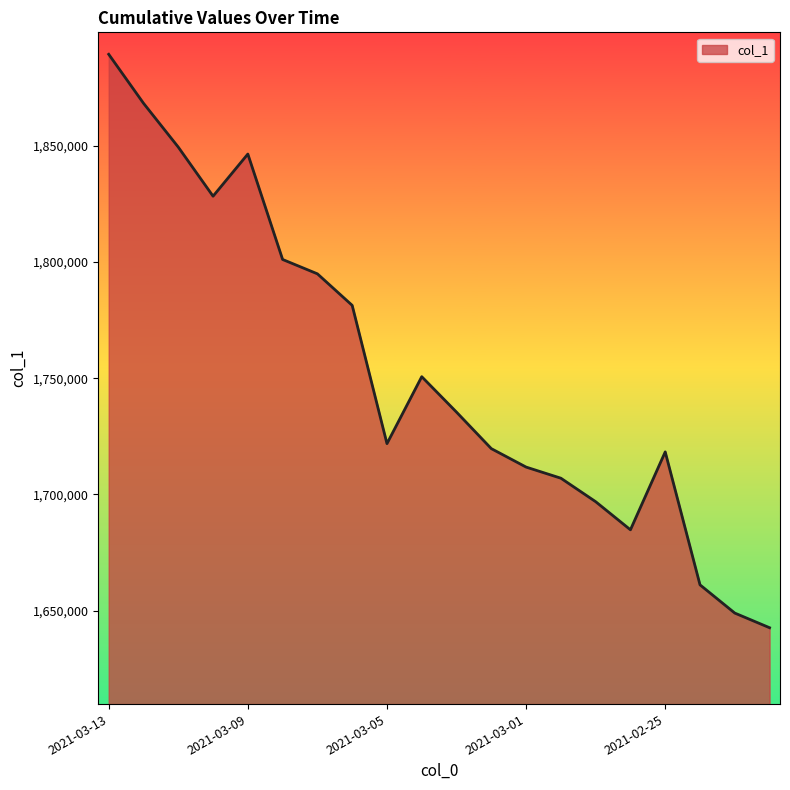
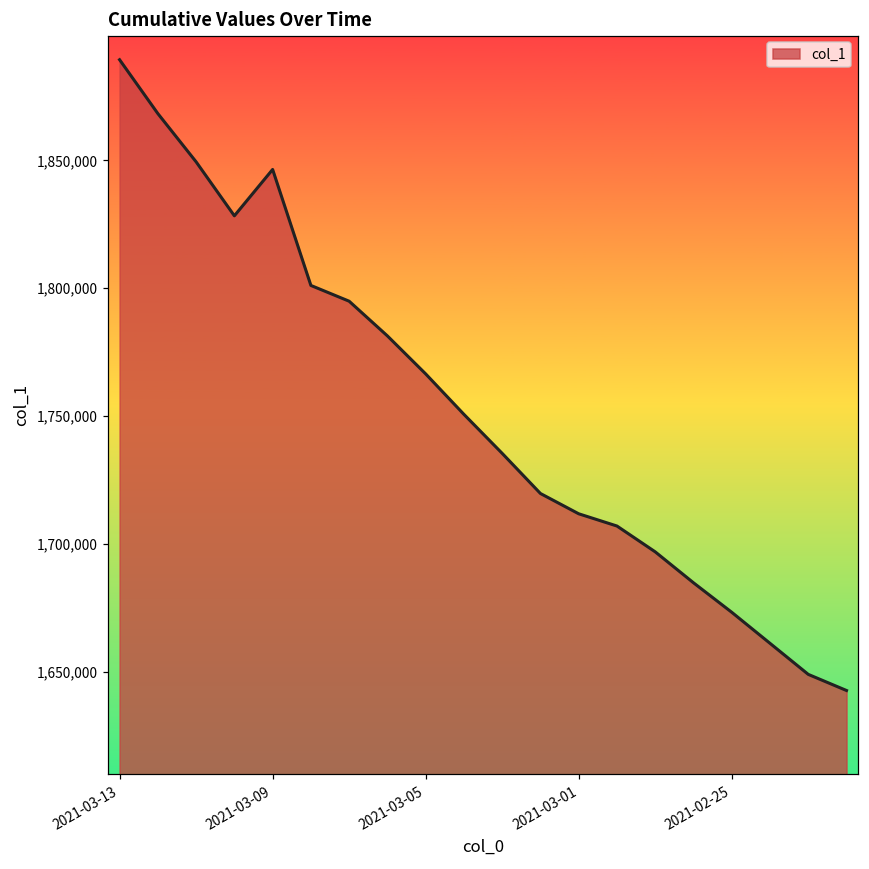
2021-03-05: 1,722,000 -> 1,766,000
2021-02-25: 1,718,000 -> 1,673,000
